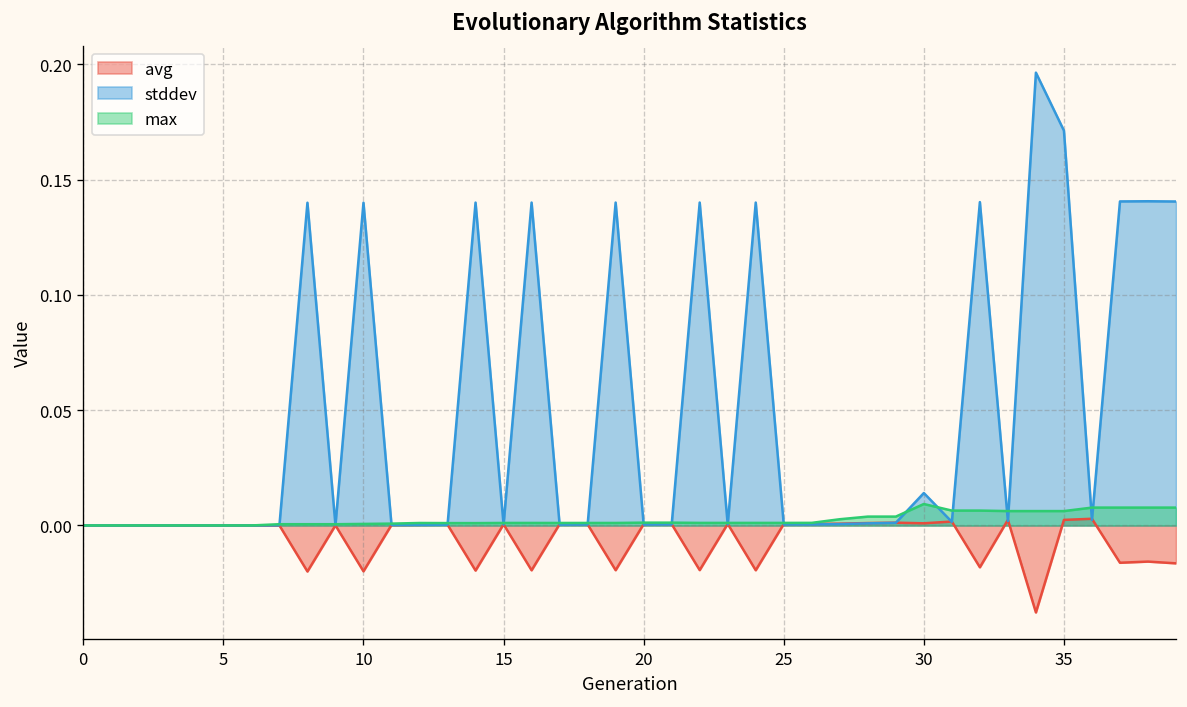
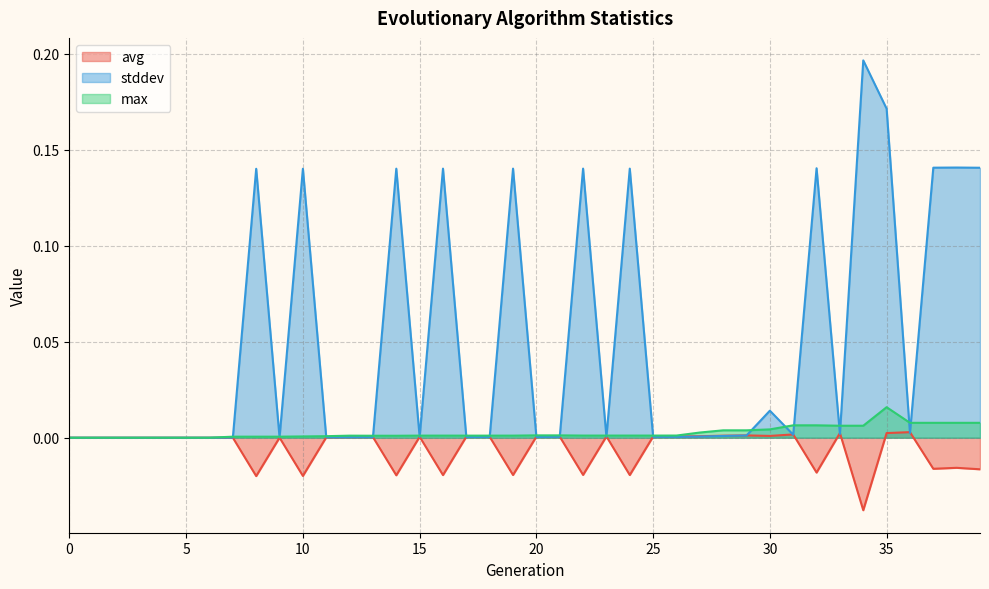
max, 30: 0.009 -> 0.004
max, 35: 0.006 -> 0.016
